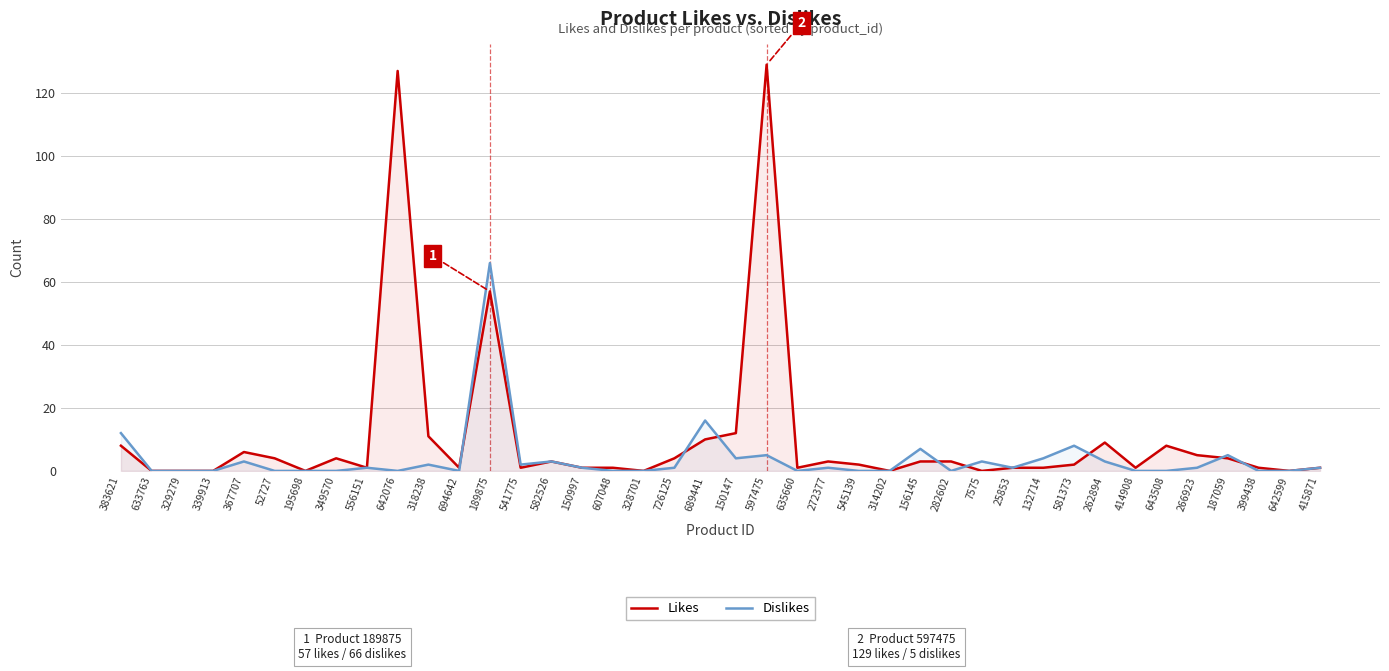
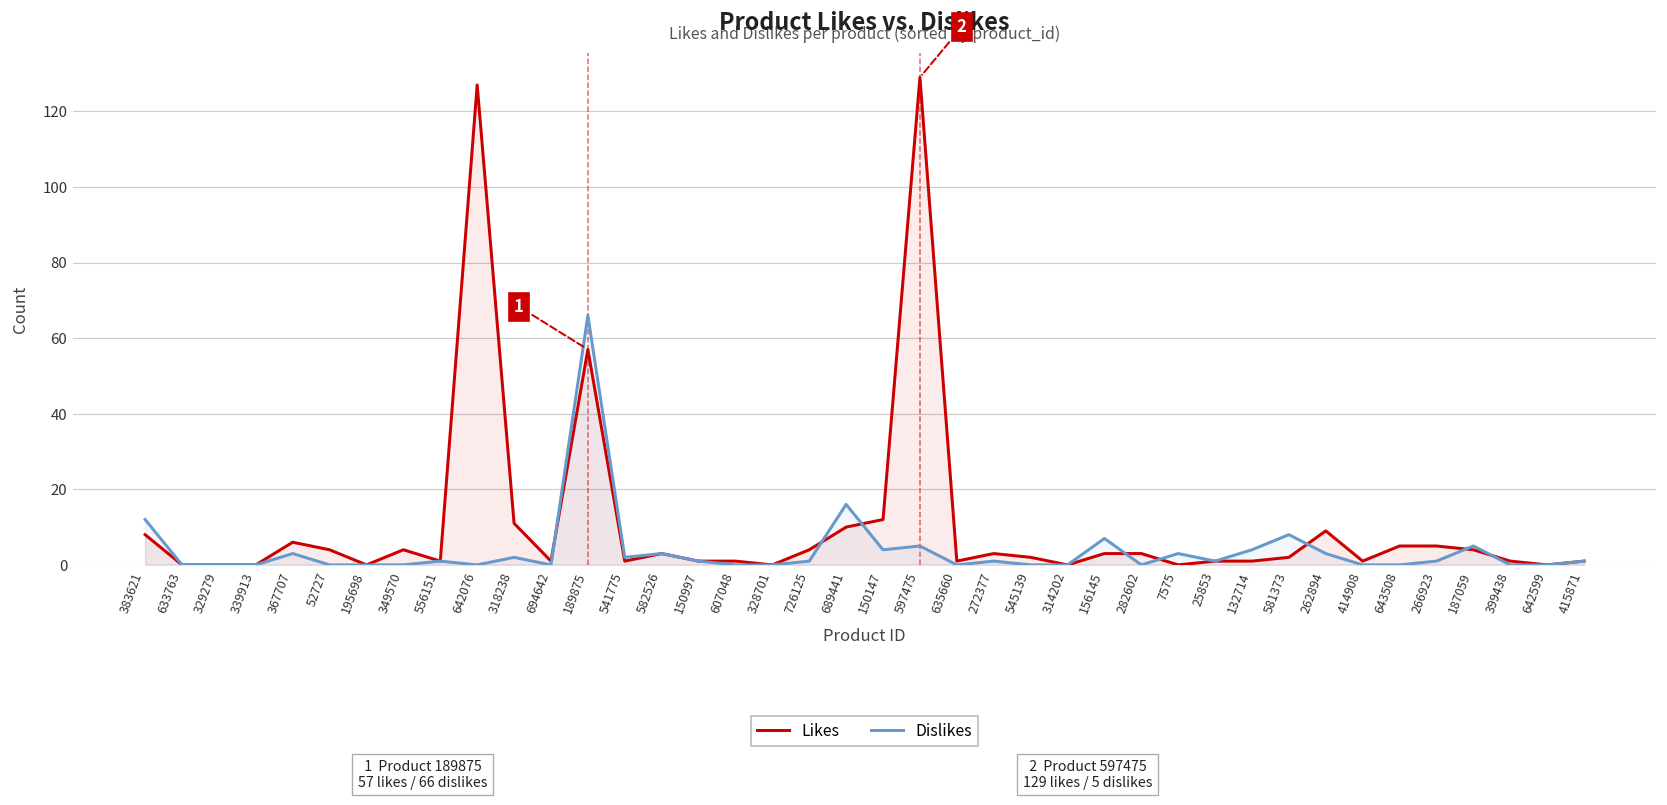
Likes, 643508: 8 -> 5
